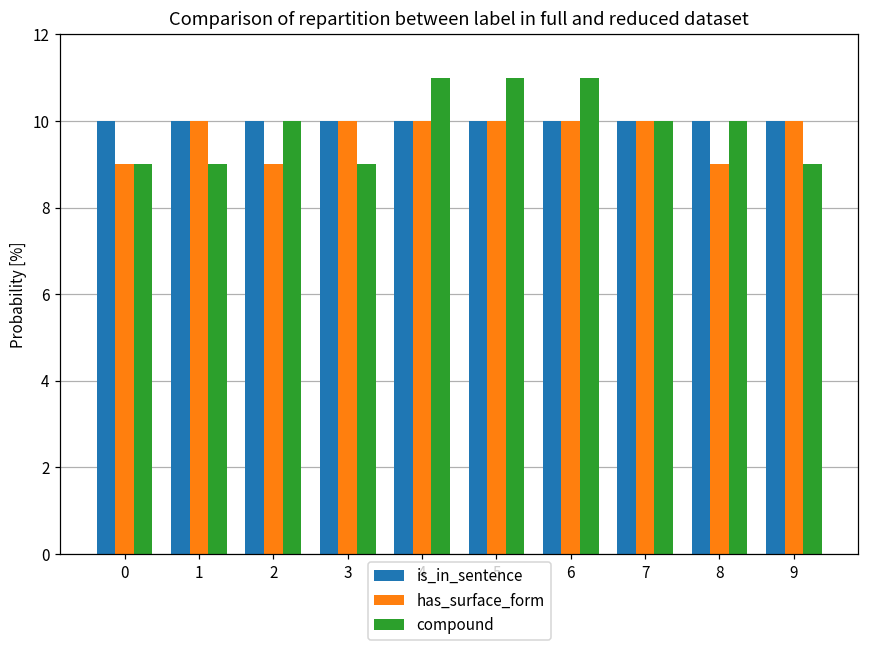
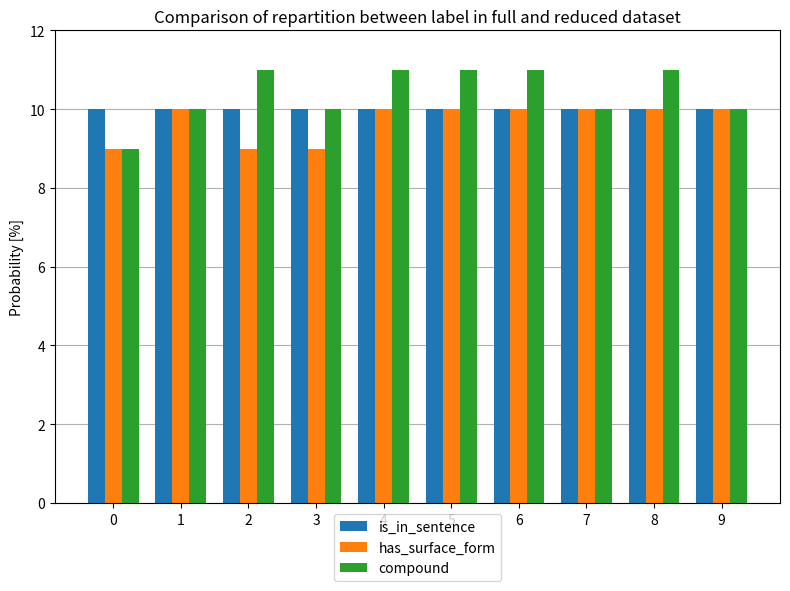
compound, 1: 9 -> 10
compound, 2: 10 -> 11
has_surface_form, 3: 10 -> 9
compound, 3: 9 -> 10
has_surface_form, 8: 9 -> 10
compound, 8: 10 -> 11
compound, 9: 9 -> 10
